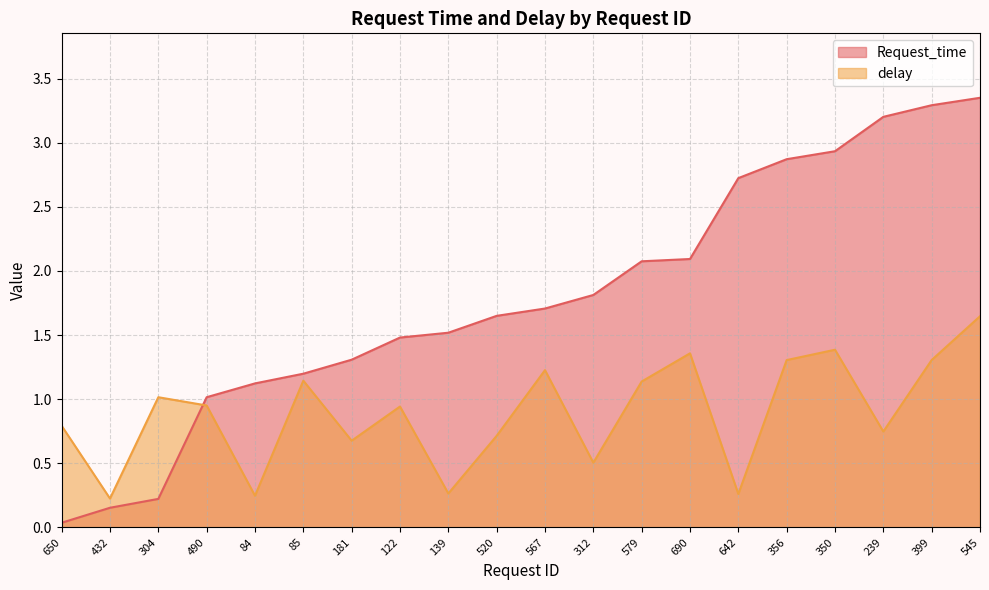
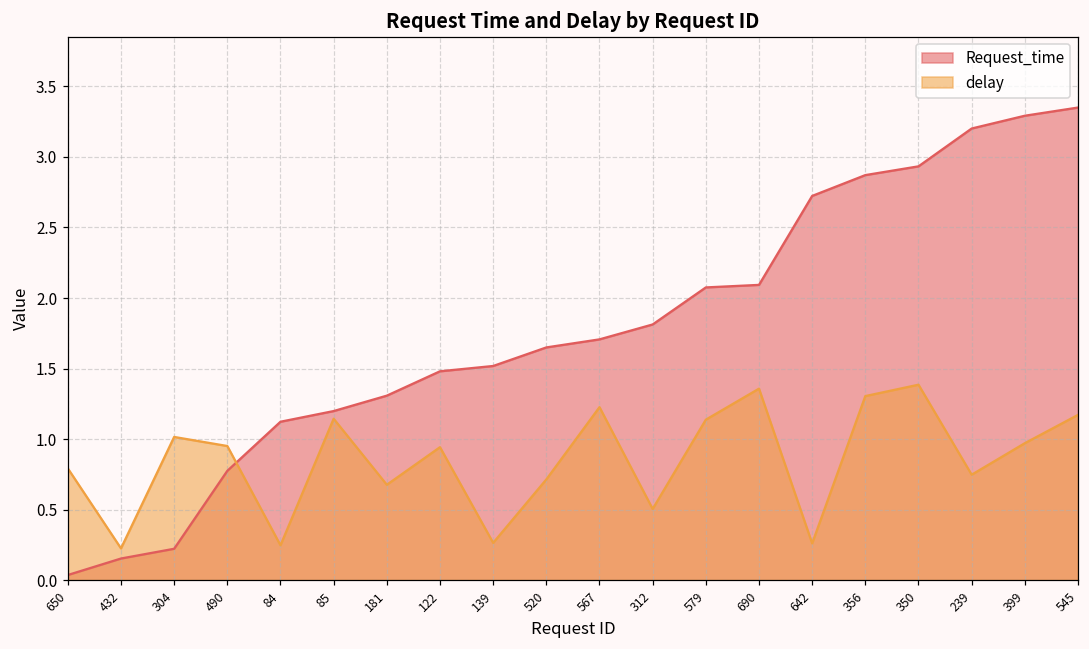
Request_time, 490: 1.02 -> 0.77
delay, 399: 1.31 -> 0.97
delay, 545: 1.65 -> 1.17
